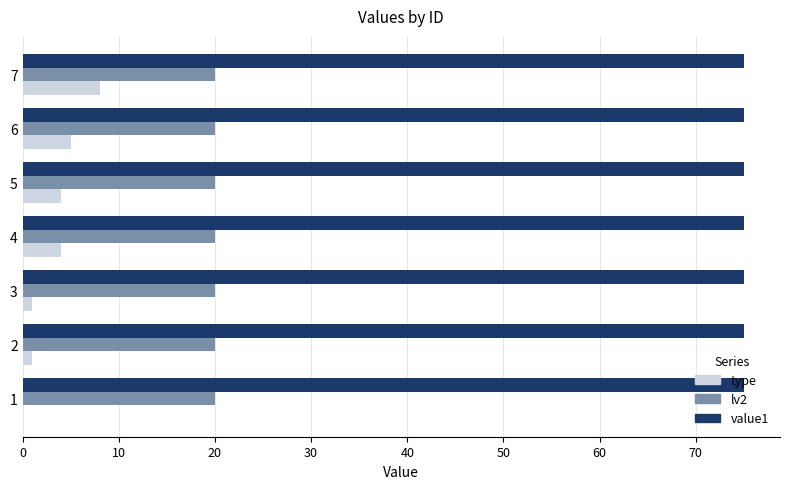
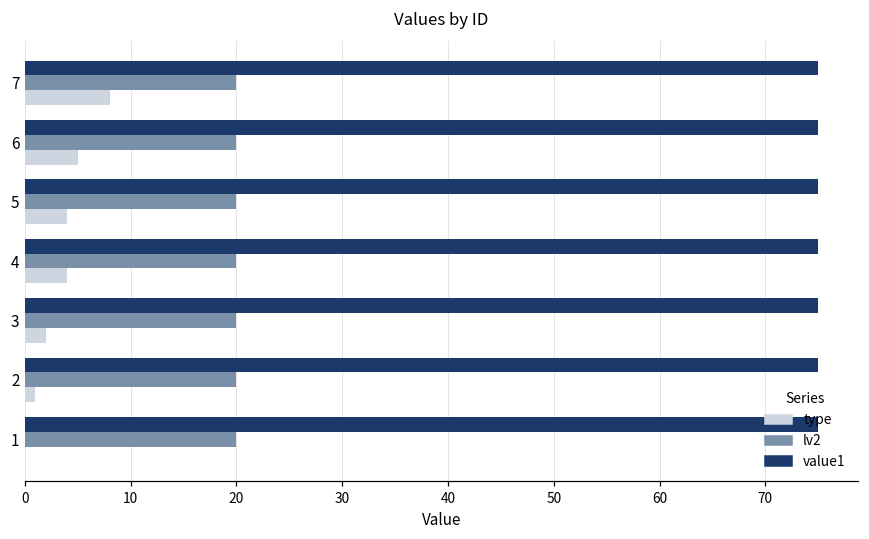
type, 3: 1 -> 2
